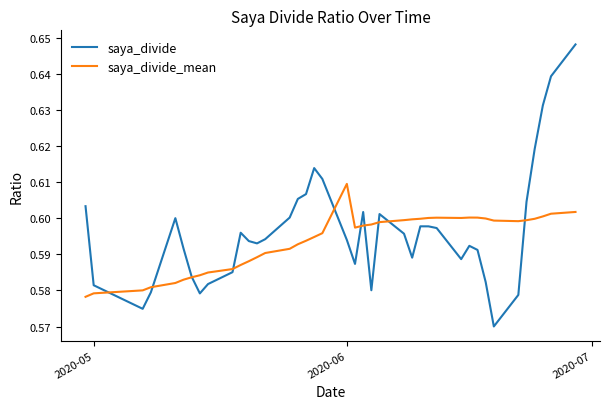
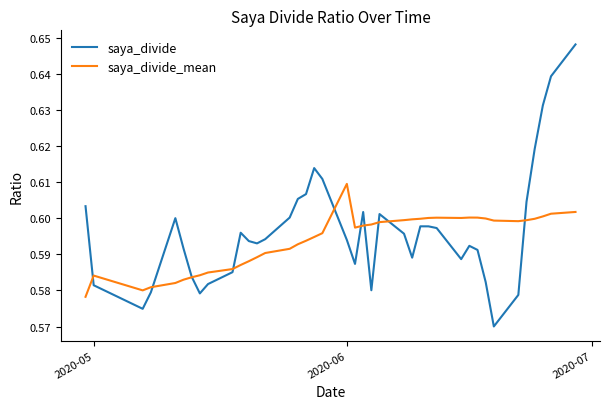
saya_divide_mean, 2020-05: 0.579 -> 0.584
